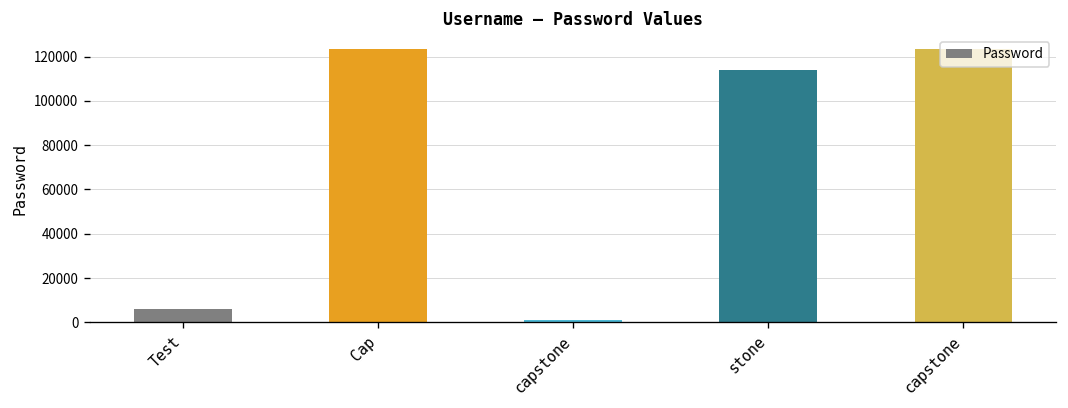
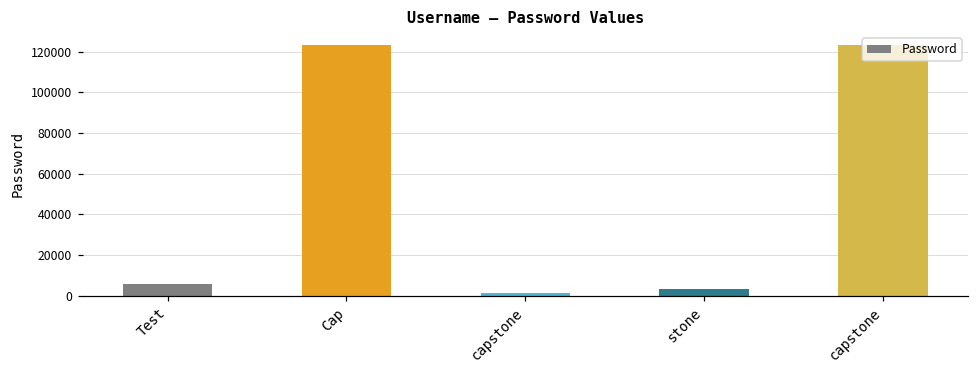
stone: 114000 -> 3000
